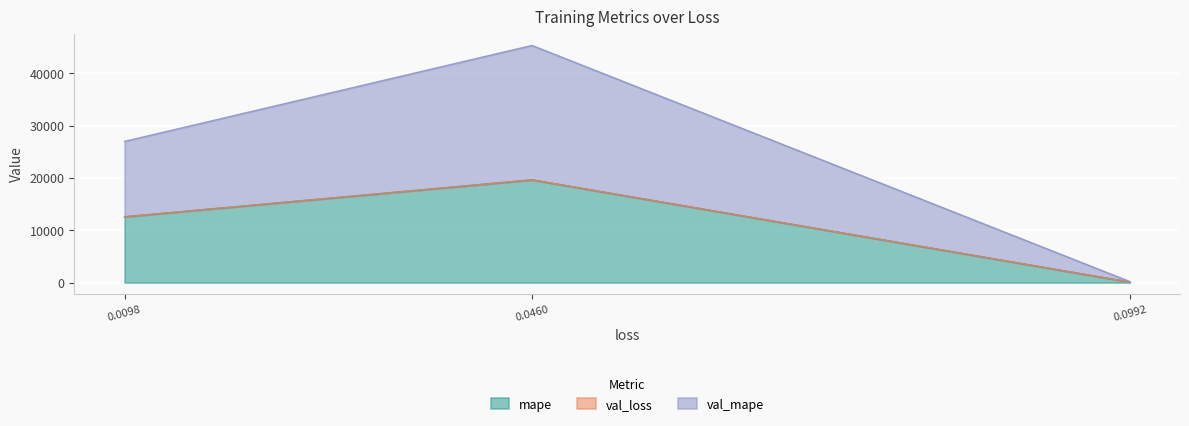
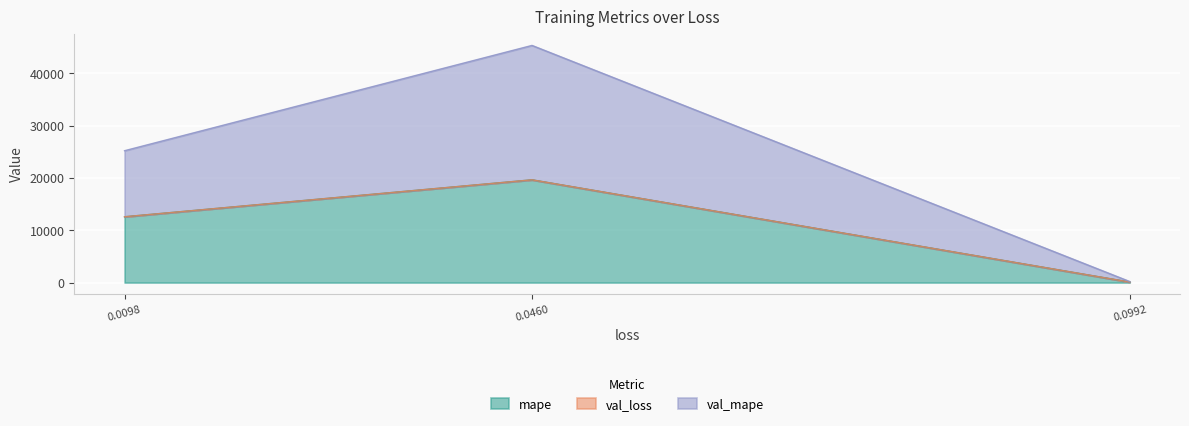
val_mape, 0.0098: 14000 -> 13000
